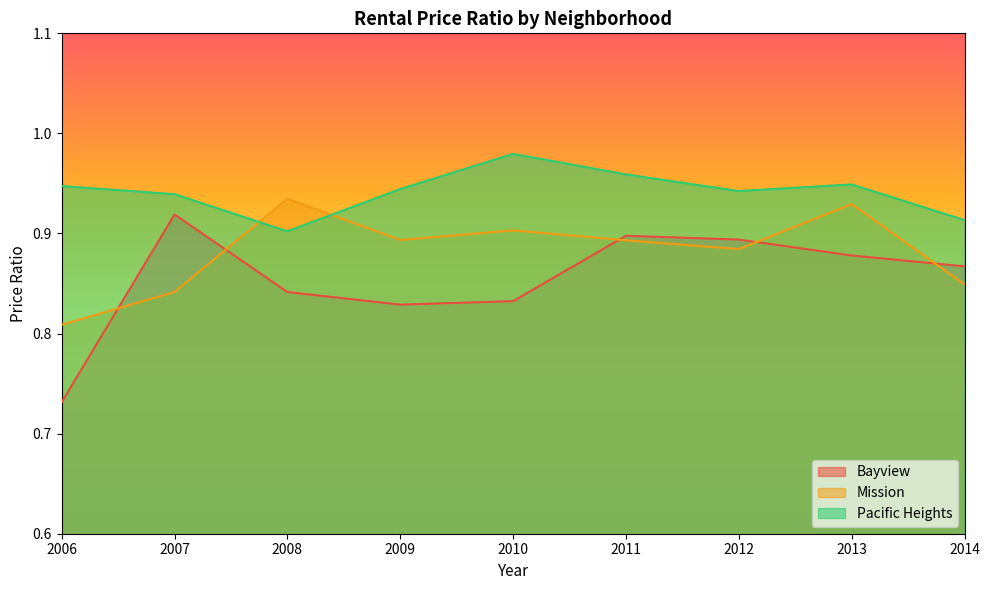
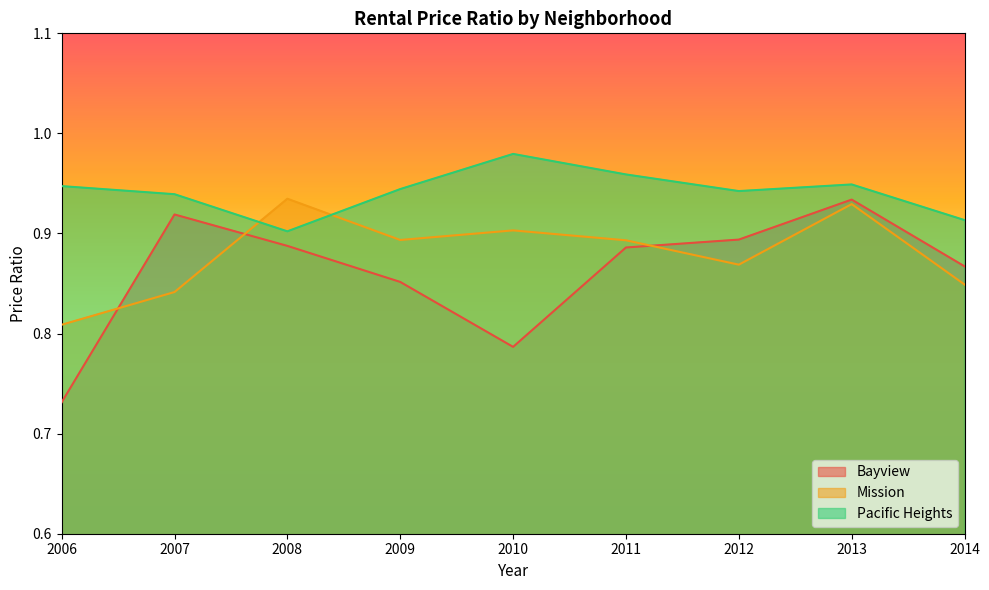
Bayview, 2008: 0.841 -> 0.888
Bayview, 2009: 0.829 -> 0.852
Bayview, 2010: 0.832 -> 0.787
Bayview, 2011: 0.898 -> 0.886
Mission, 2012: 0.884 -> 0.869
Bayview, 2013: 0.878 -> 0.934
